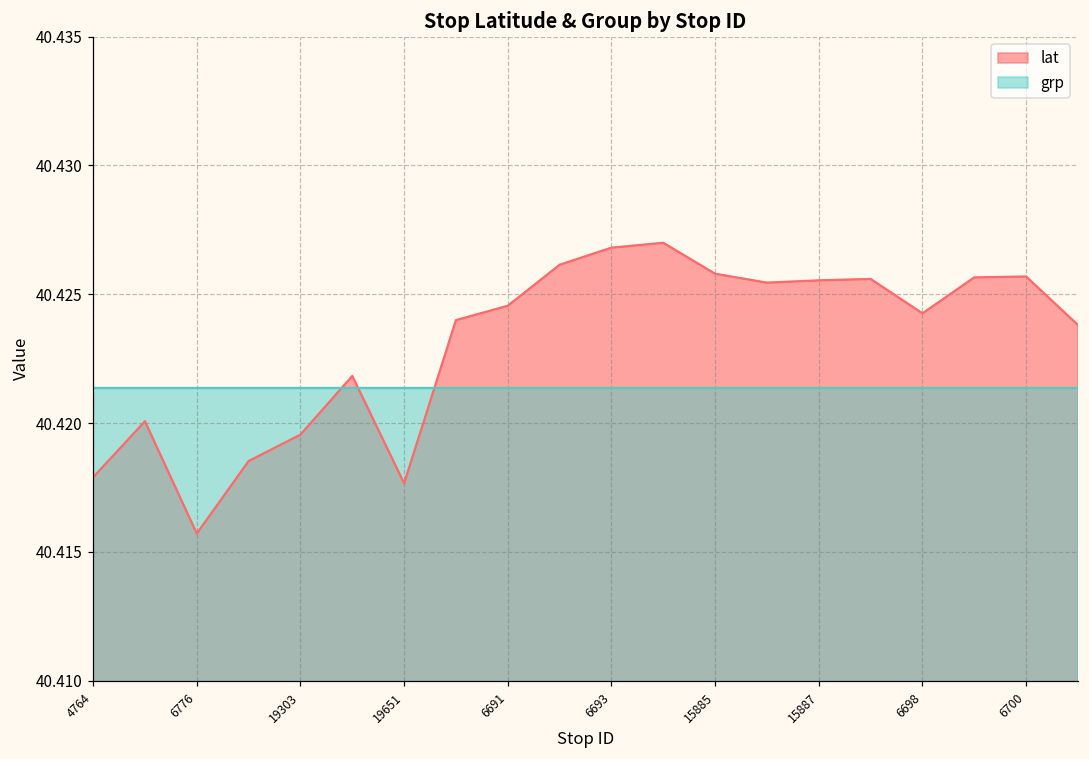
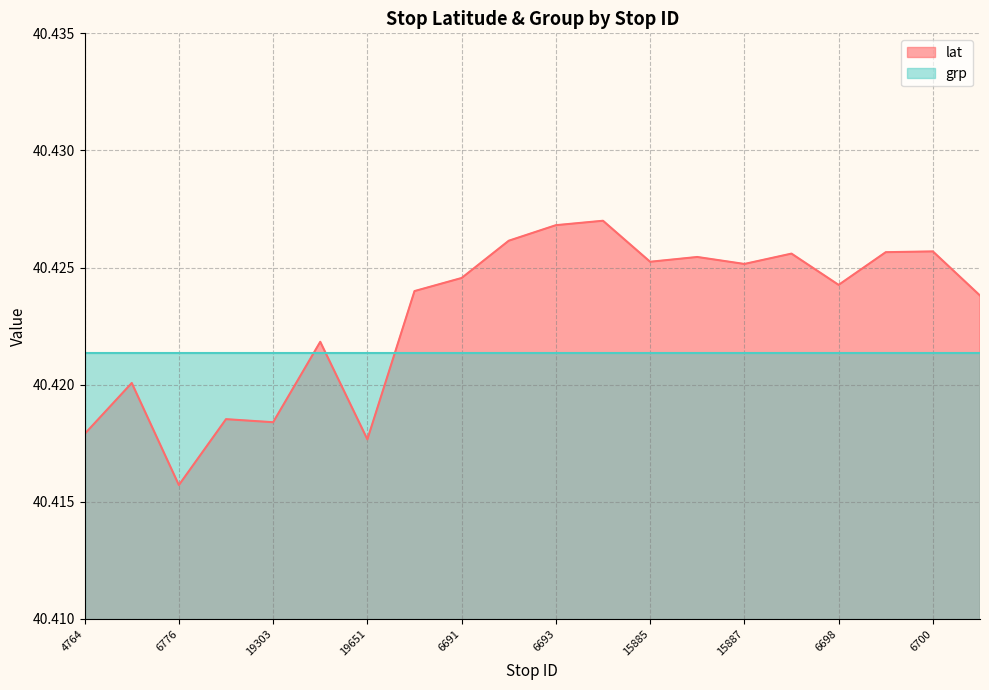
lat, 19303: 40.4196 -> 40.4184
lat, 15885: 40.4258 -> 40.4252
lat, 15887: 40.4255 -> 40.4252
